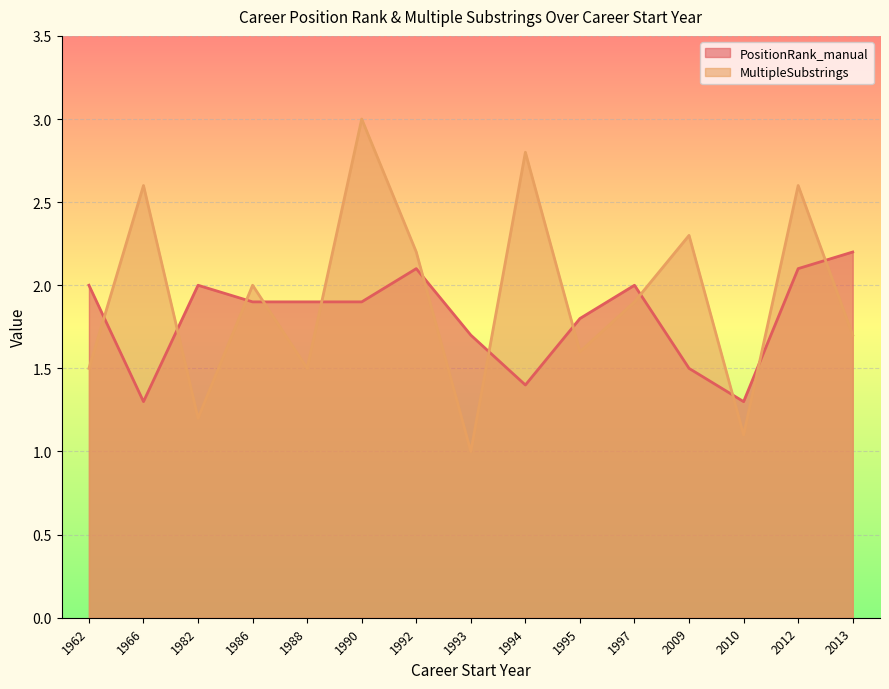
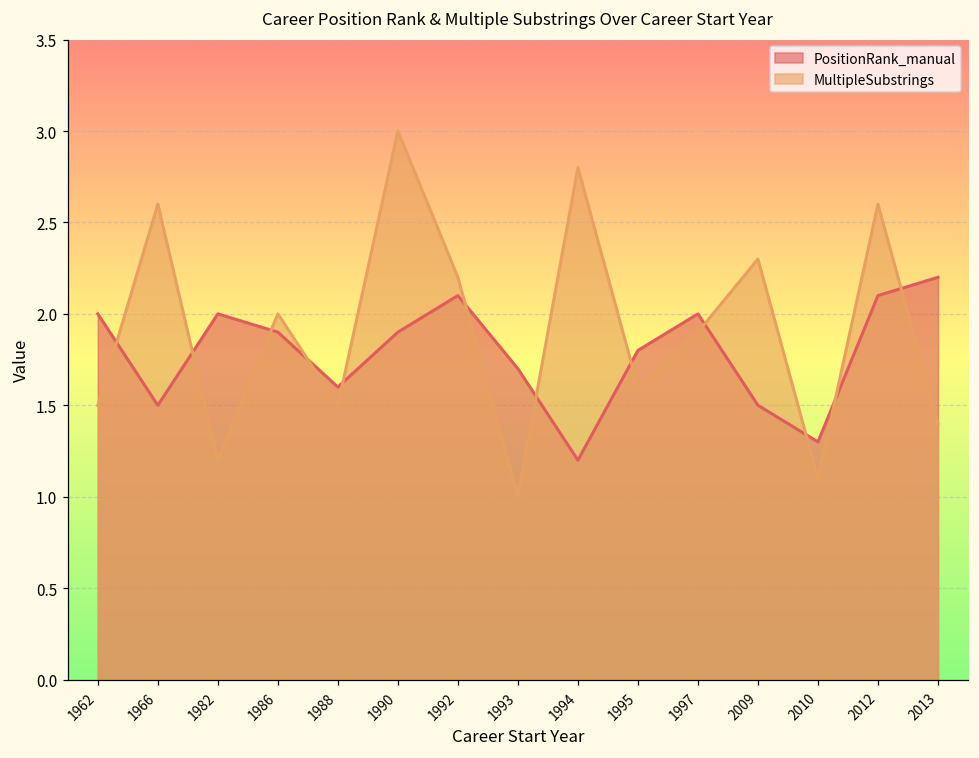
PositionRank_manual, 1966: 1.3 -> 1.5
PositionRank_manual, 1988: 1.9 -> 1.6
PositionRank_manual, 1994: 1.4 -> 1.2
MultipleSubstrings, 2013: 1.7 -> 1.4
